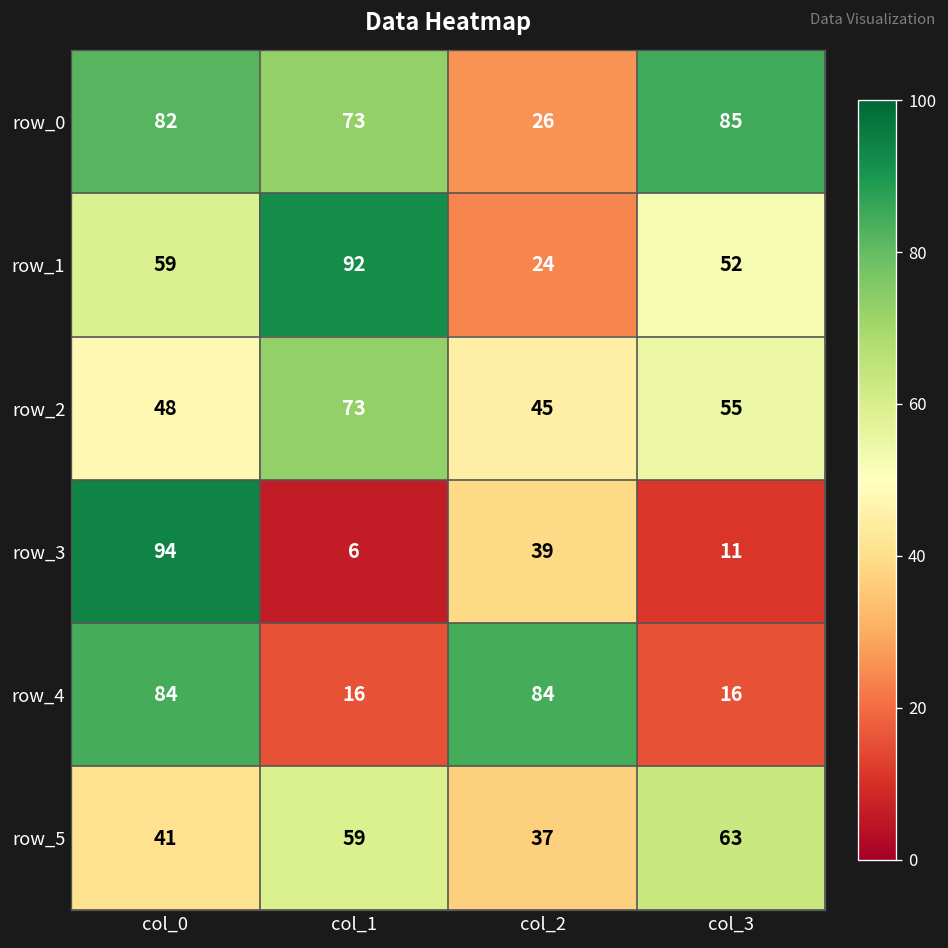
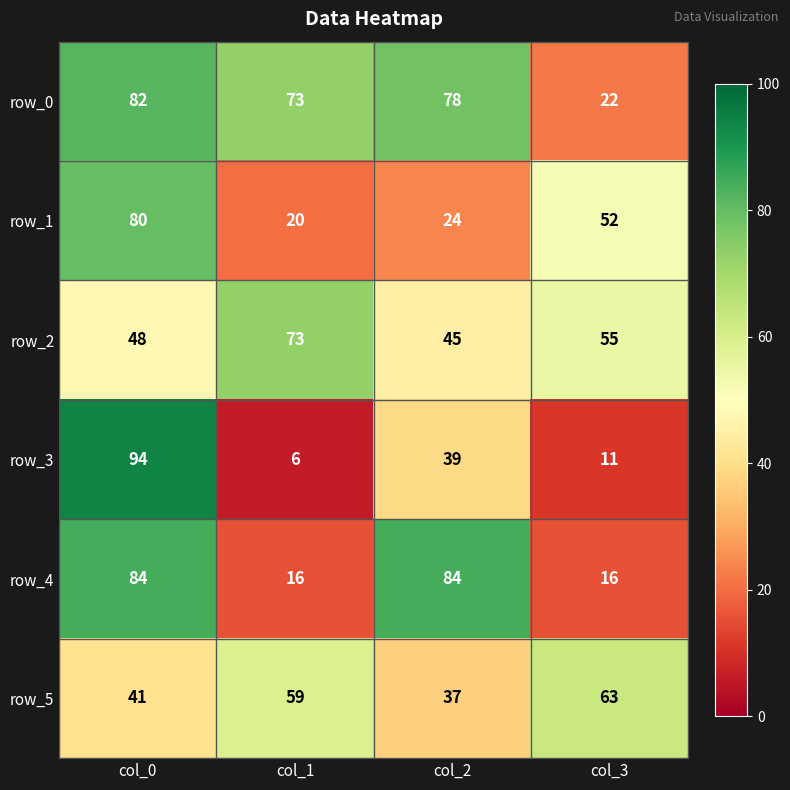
row_0, col_2: 26 -> 78
row_0, col_3: 85 -> 22
row_1, col_0: 59 -> 80
row_1, col_1: 92 -> 20
